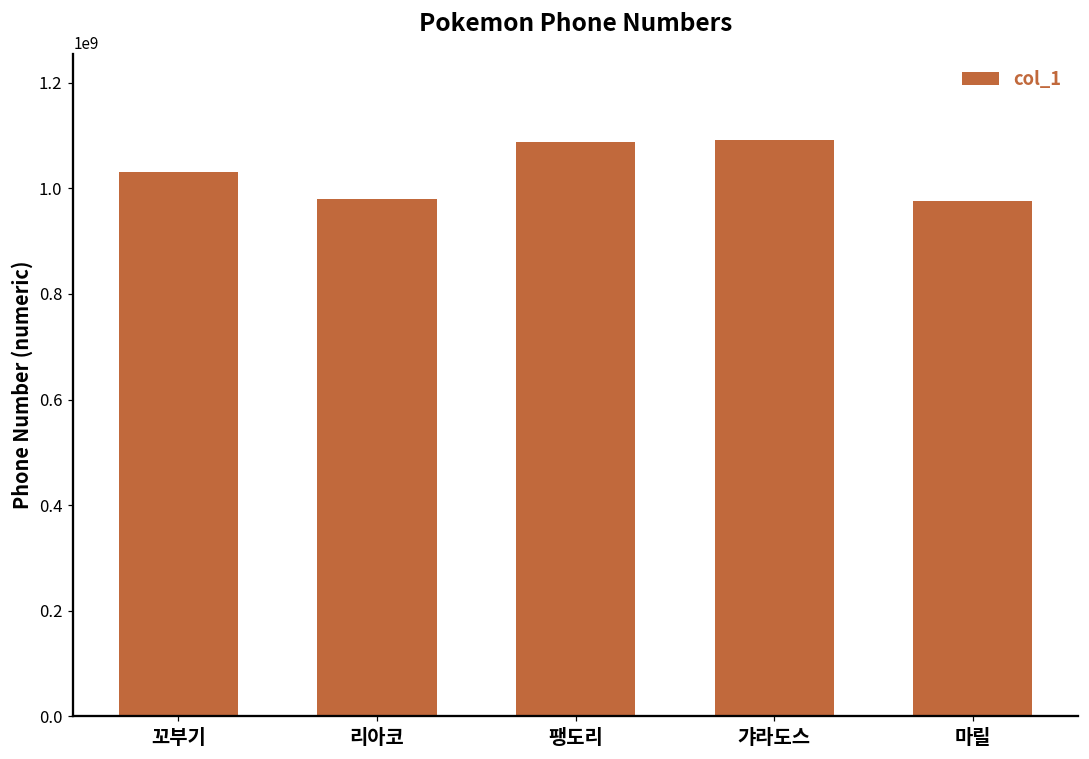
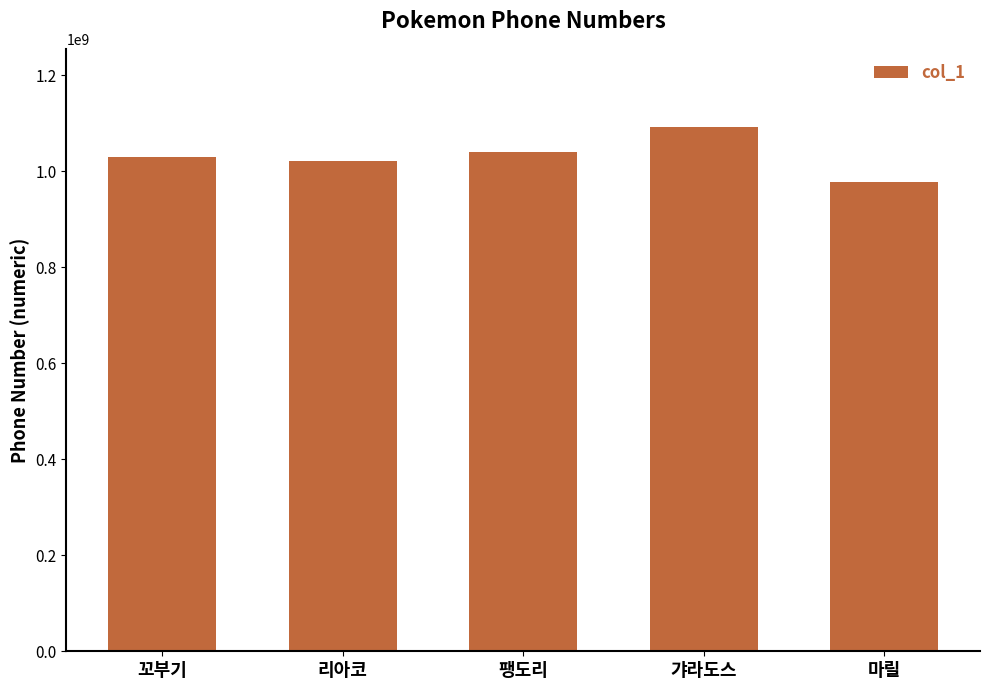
리아코: 980000000 -> 1020000000
팽도리: 1090000000 -> 1040000000
